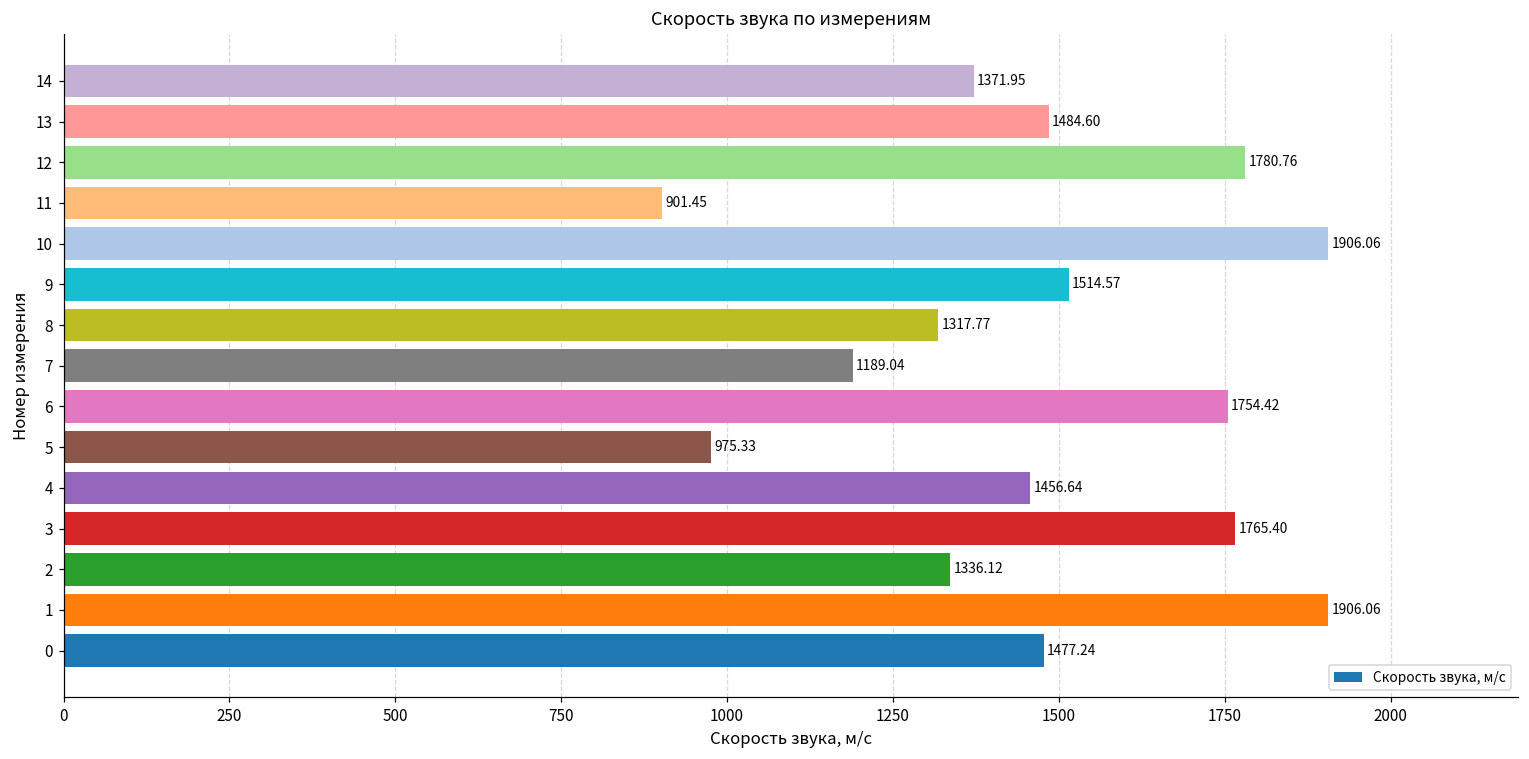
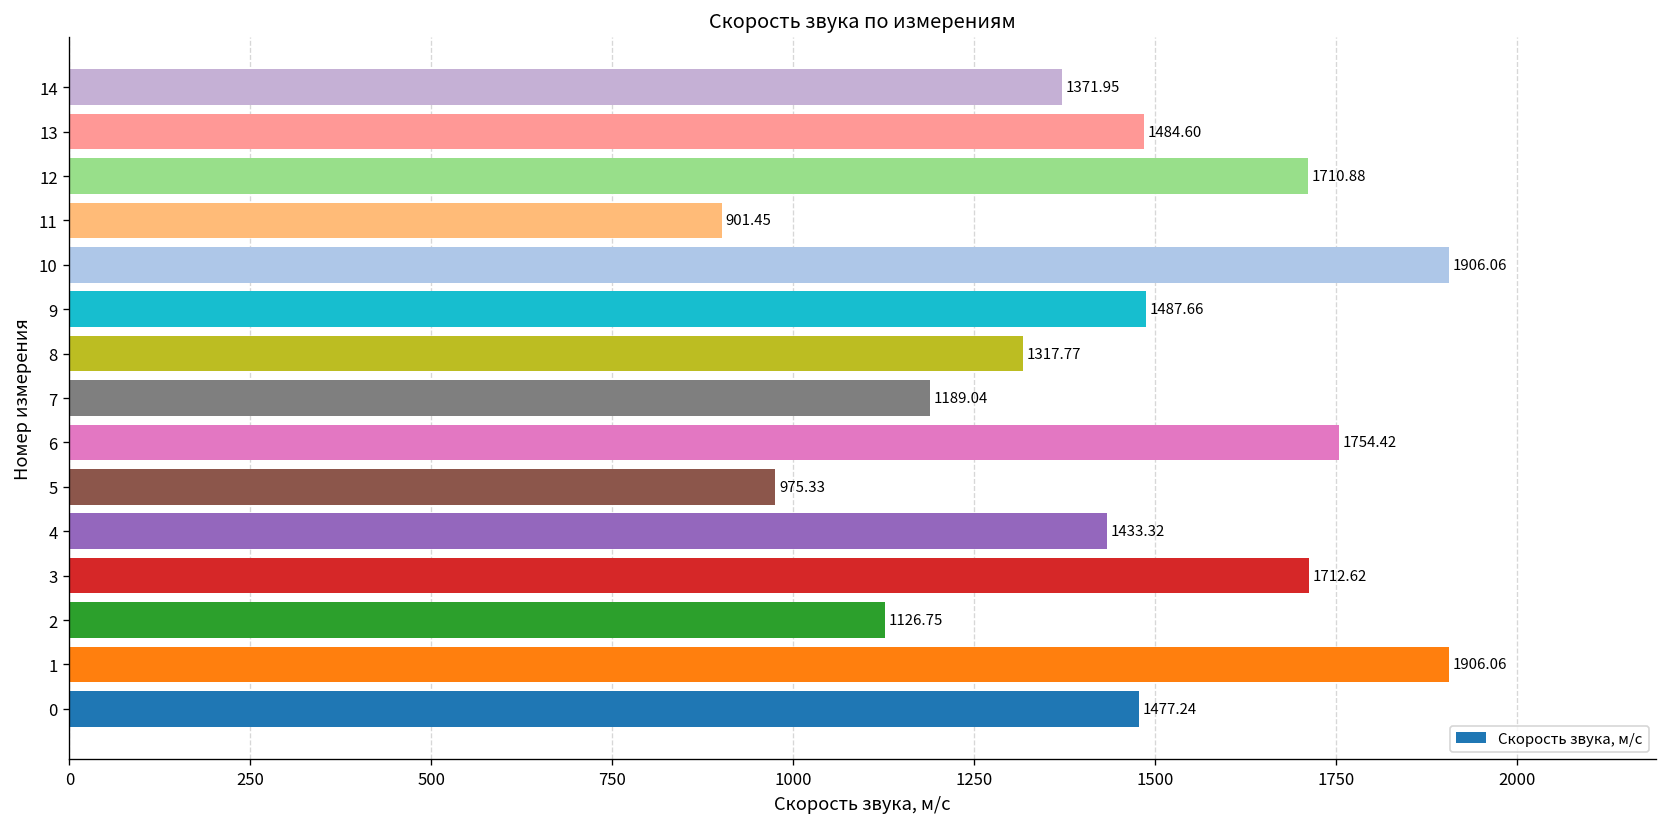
12: 1780.76 -> 1710.88
9: 1514.57 -> 1487.66
4: 1456.64 -> 1433.32
3: 1765.40 -> 1712.62
2: 1336.12 -> 1126.75
